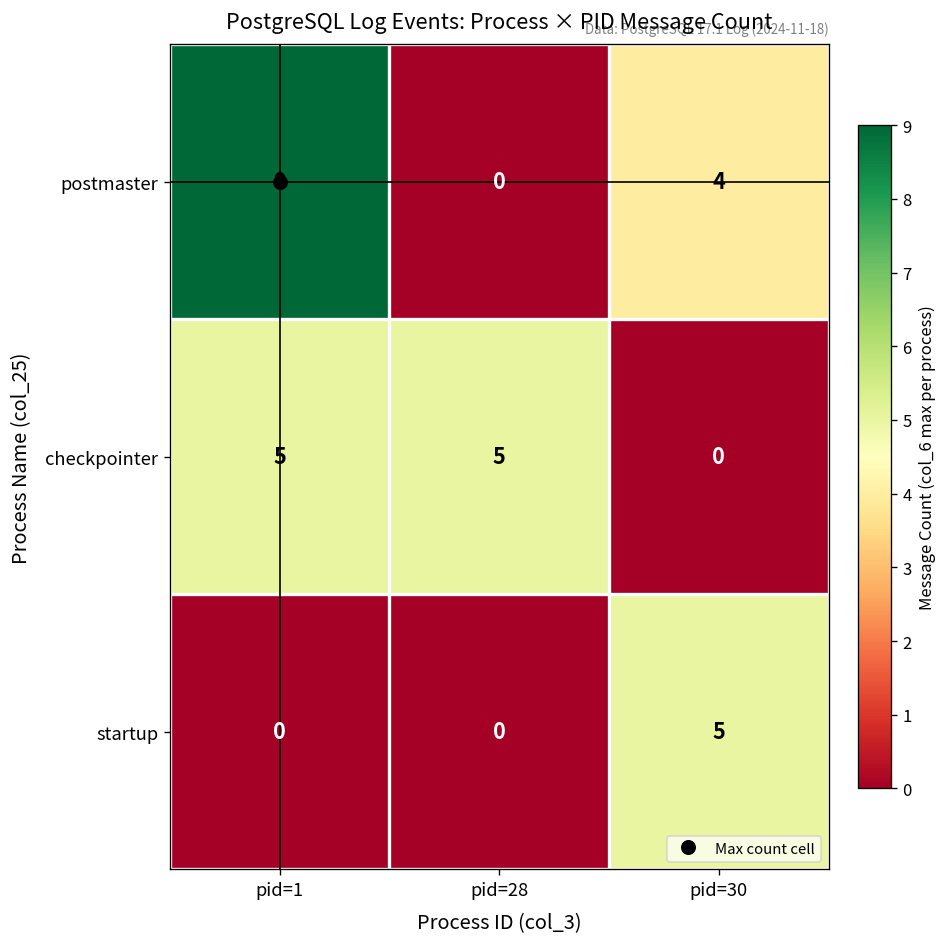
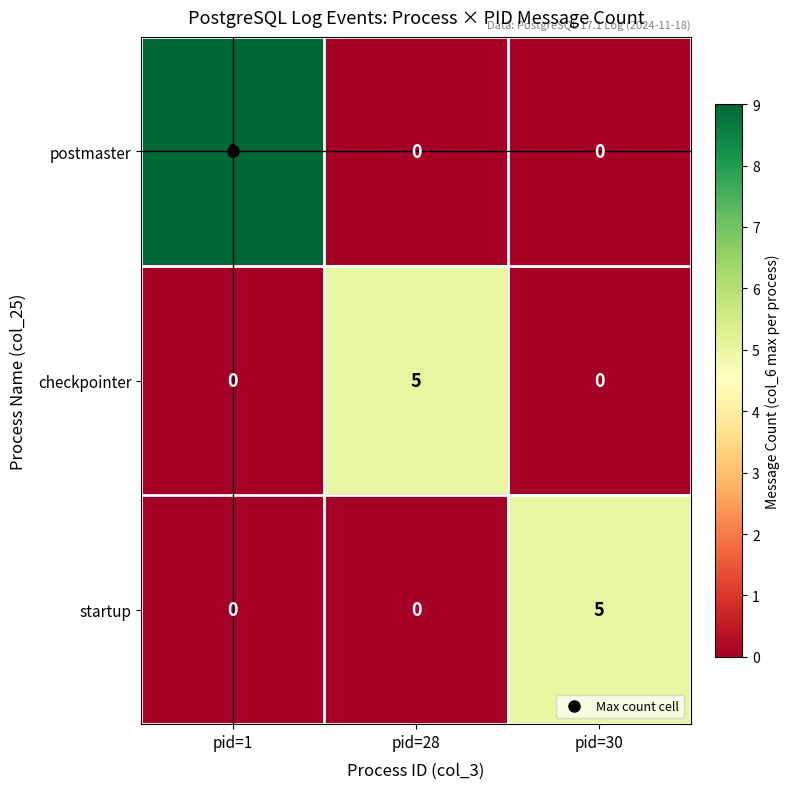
postmaster, pid=30: 4 -> 0
checkpointer, pid=1: 5 -> 0
